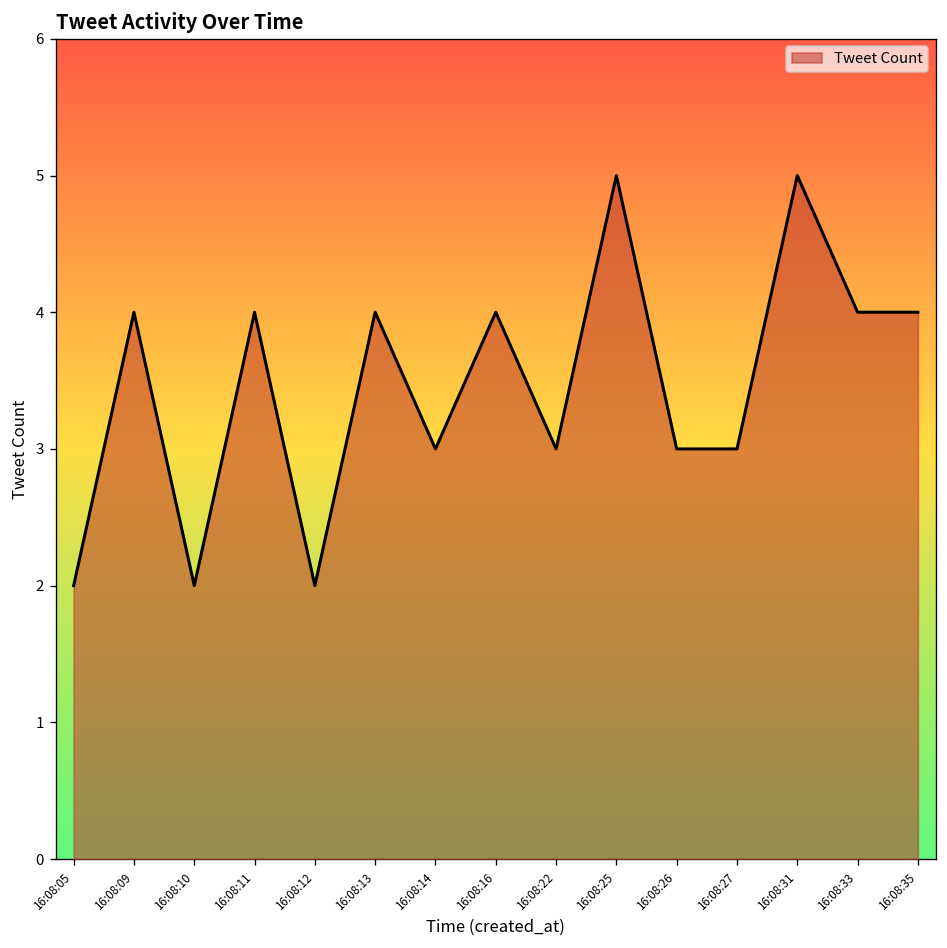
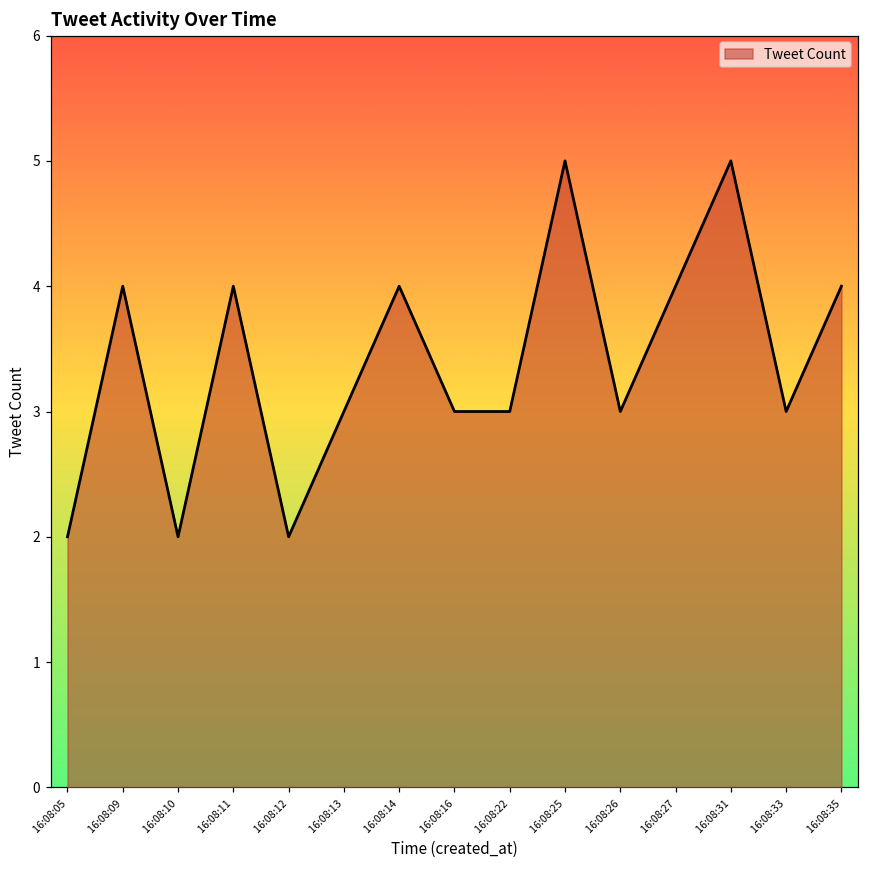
16:08:13: 4 -> 3
16:08:14: 3 -> 4
16:08:16: 4 -> 3
16:08:27: 3 -> 4
16:08:33: 4 -> 3
